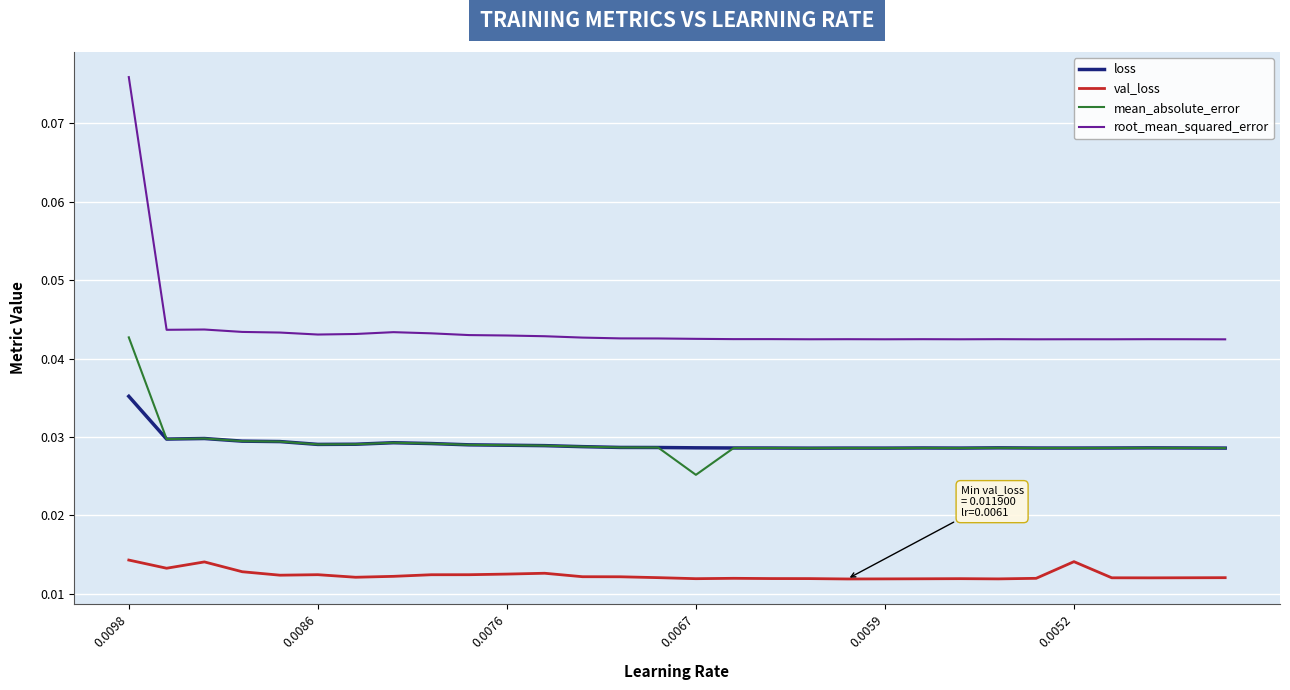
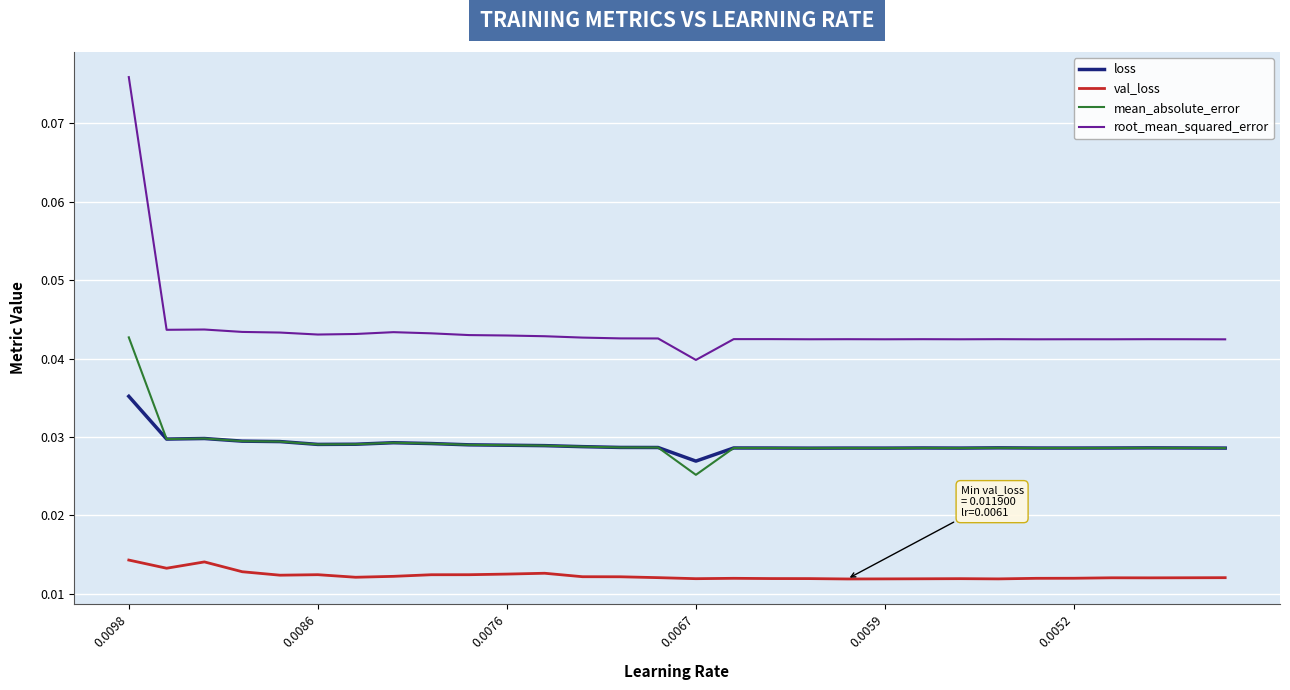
loss, 0.0067: 0.029 -> 0.027
root_mean_squared_error, 0.0067: 0.043 -> 0.040
val_loss, 0.0052: 0.014 -> 0.012
